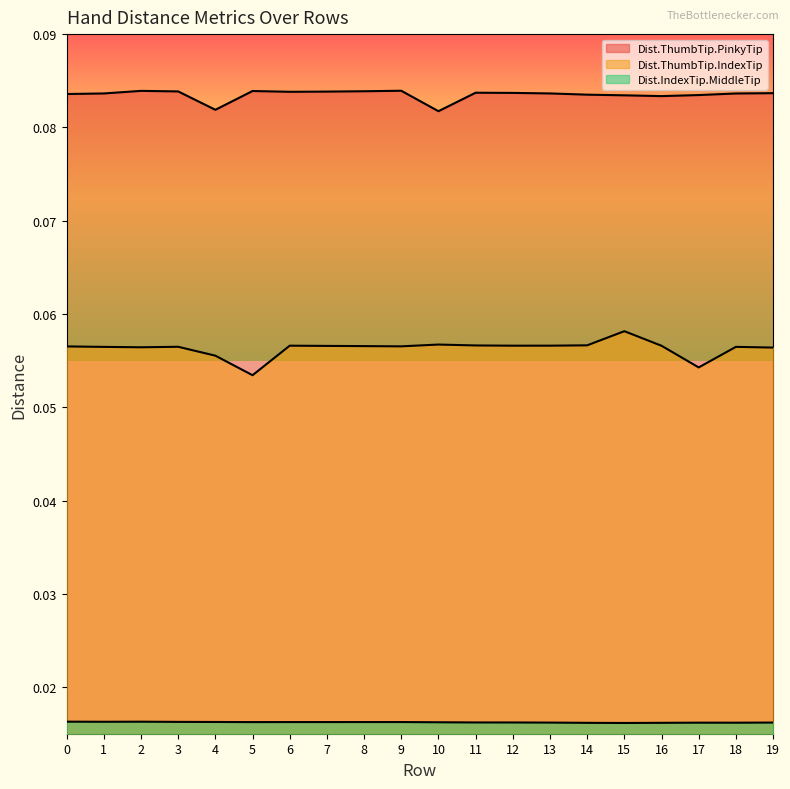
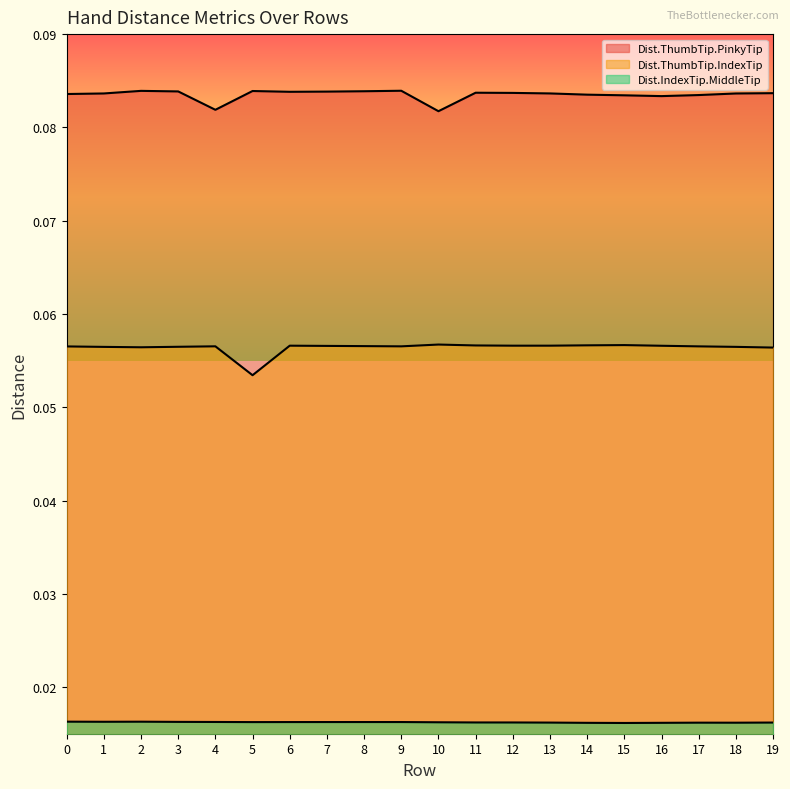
Dist.ThumbTip.IndexTip, 4: 0.056 -> 0.057
Dist.ThumbTip.IndexTip, 15: 0.058 -> 0.057
Dist.ThumbTip.IndexTip, 17: 0.054 -> 0.057
